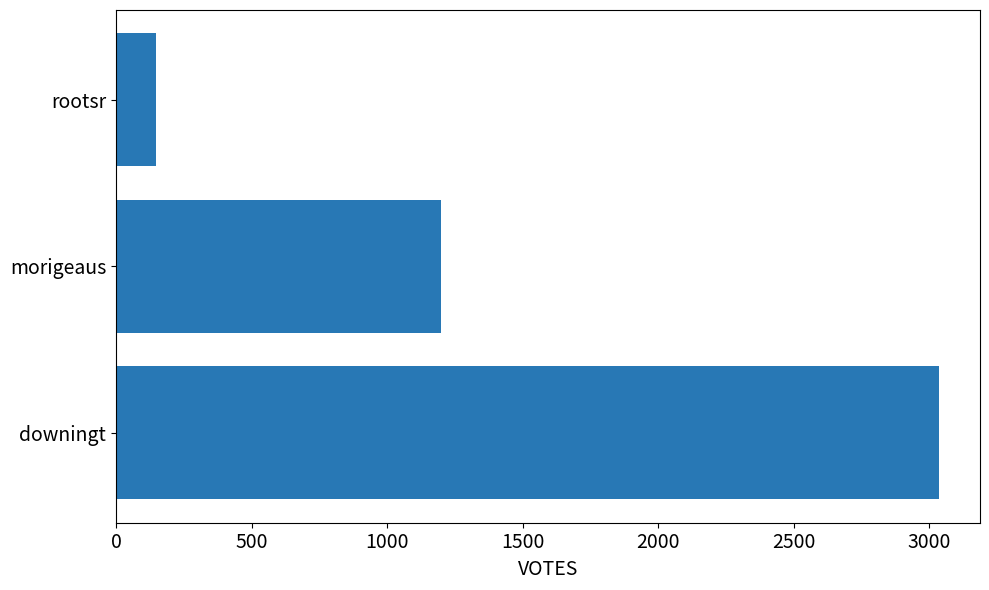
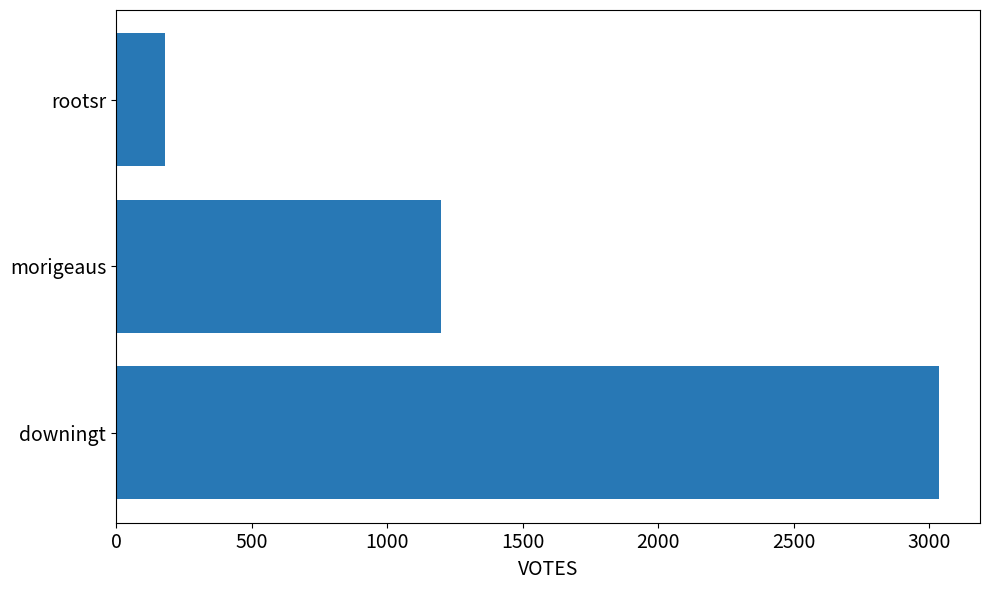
rootsr: 150 -> 180
